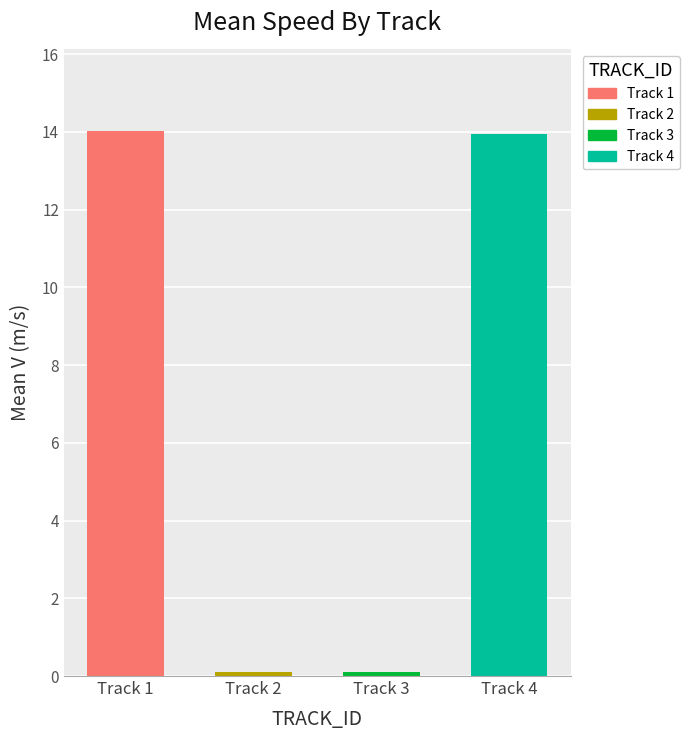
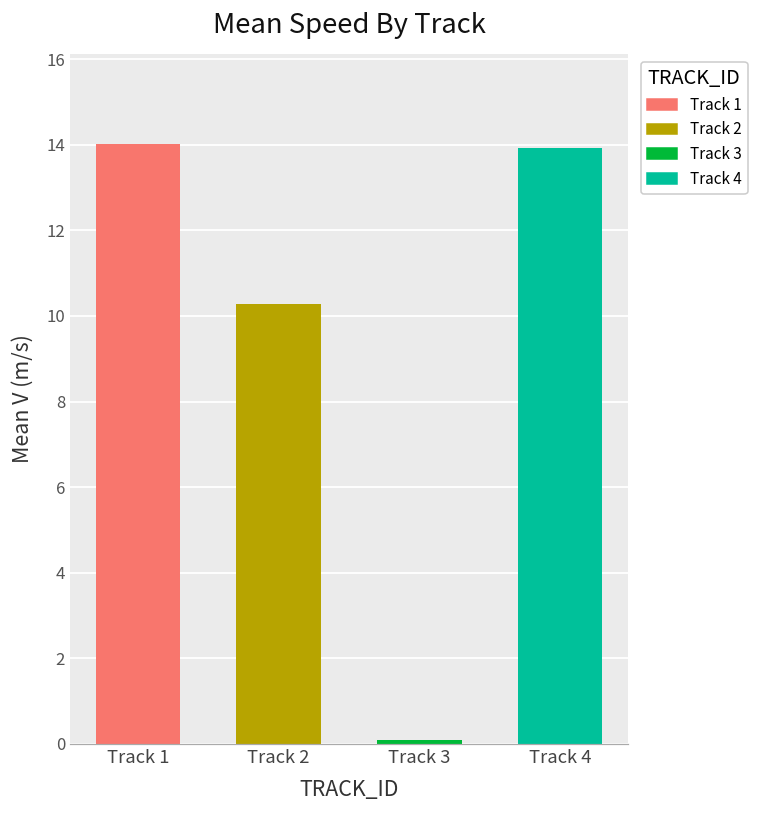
Track 2: 0.1 -> 10.3
